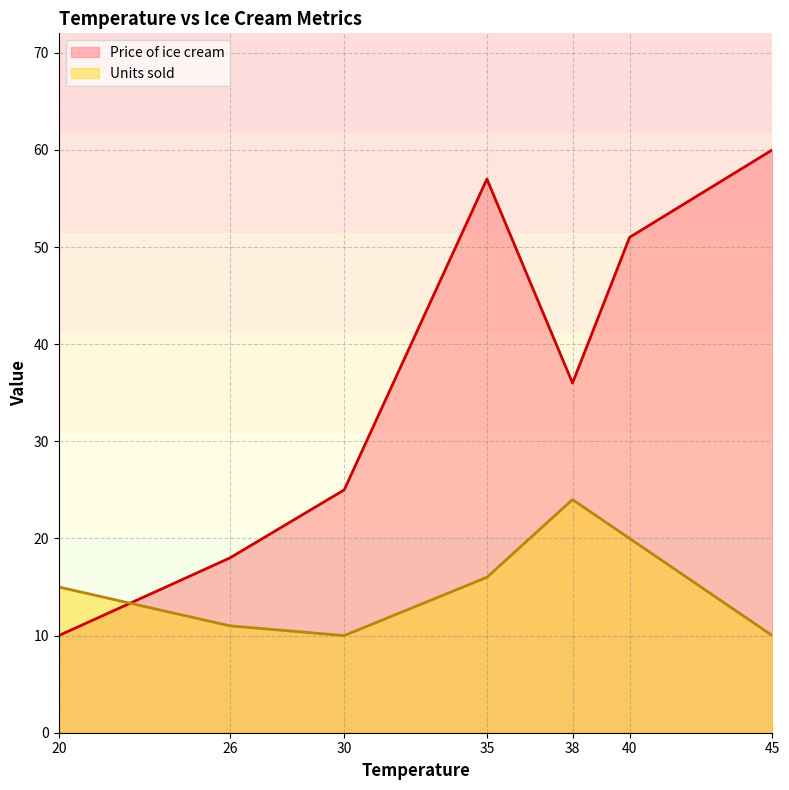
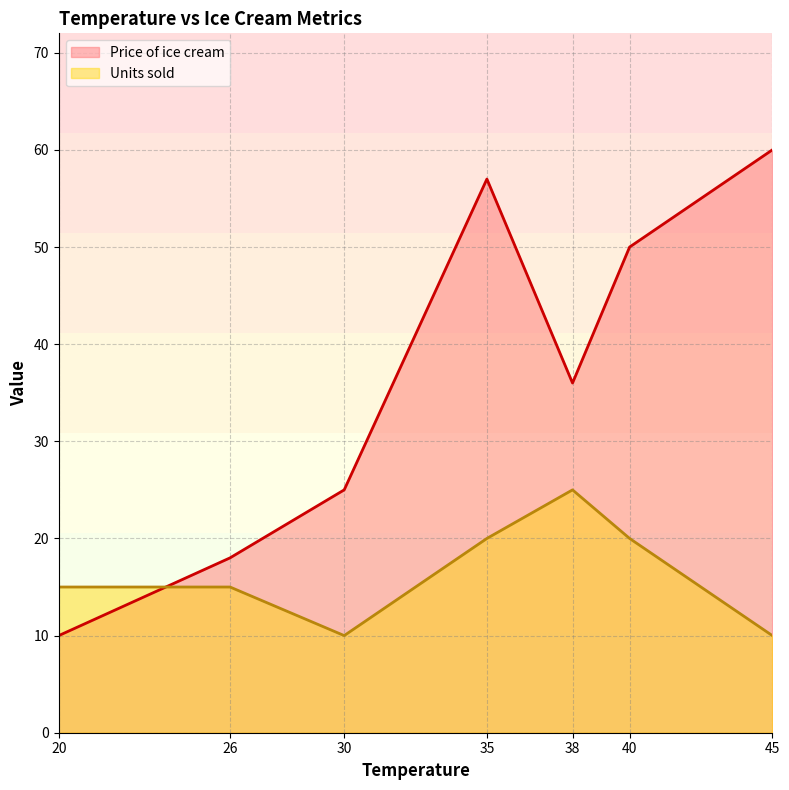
Units sold, 26: 11 -> 15
Units sold, 35: 16 -> 20
Units sold, 38: 24 -> 25
Price of ice cream, 40: 51 -> 50
